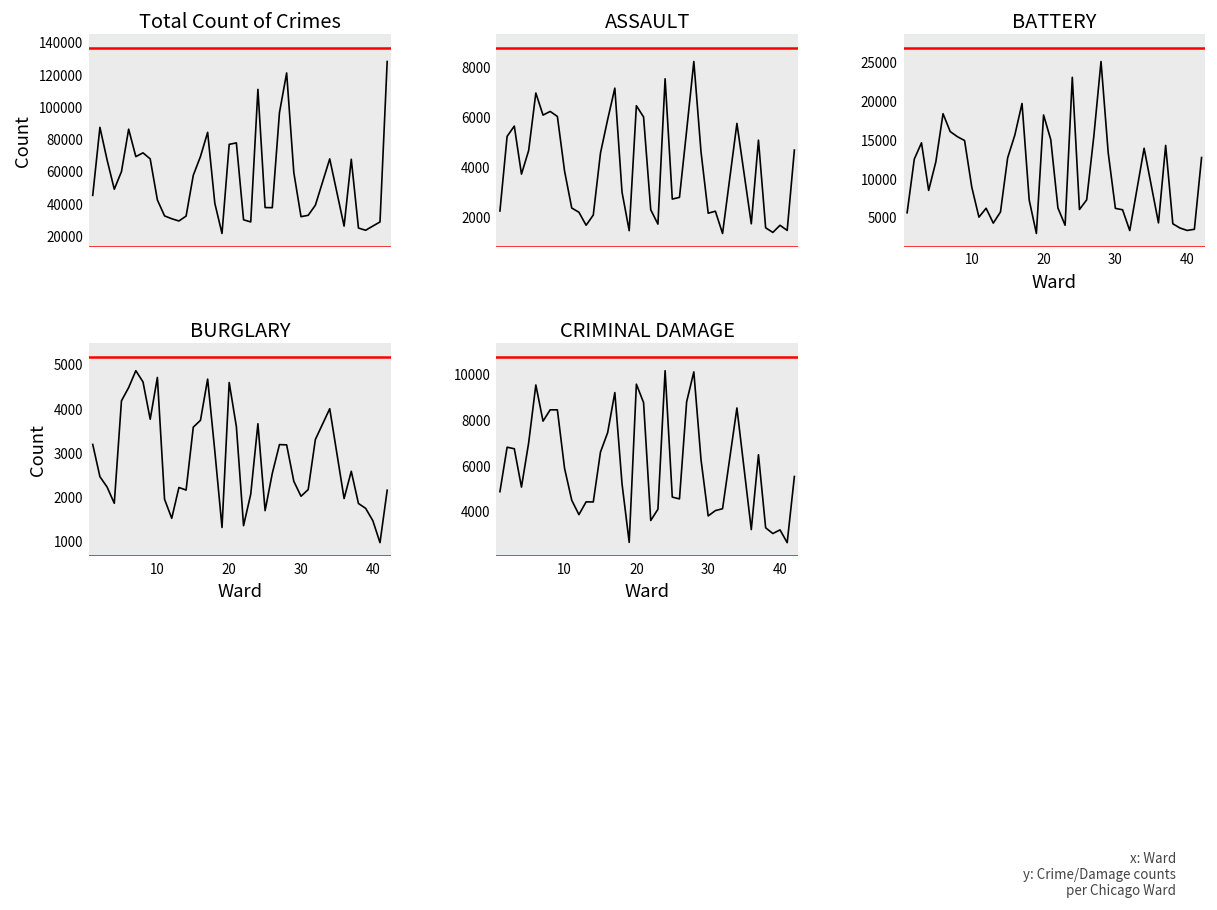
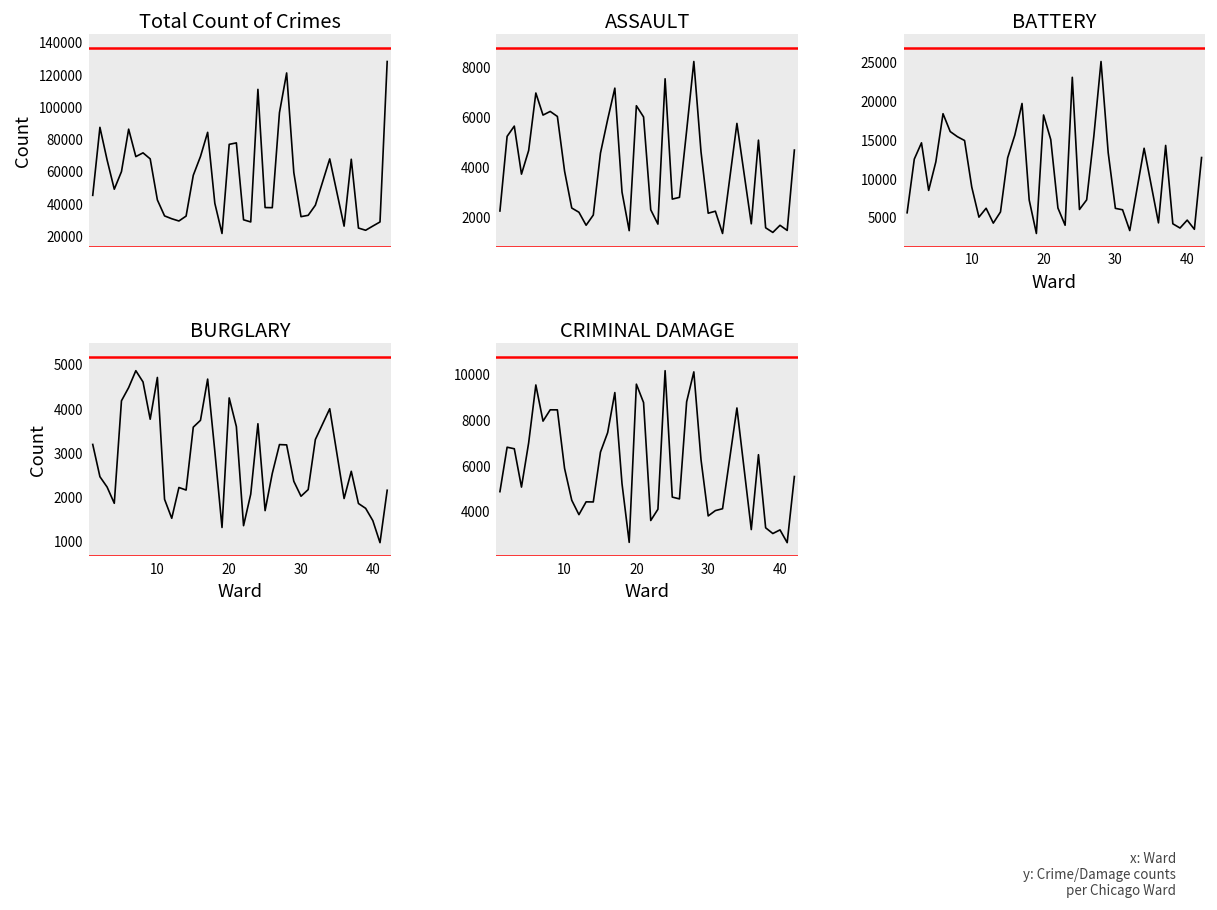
BATTERY, 40: 3000 -> 5000
BURGLARY, 20: 4600 -> 4200
